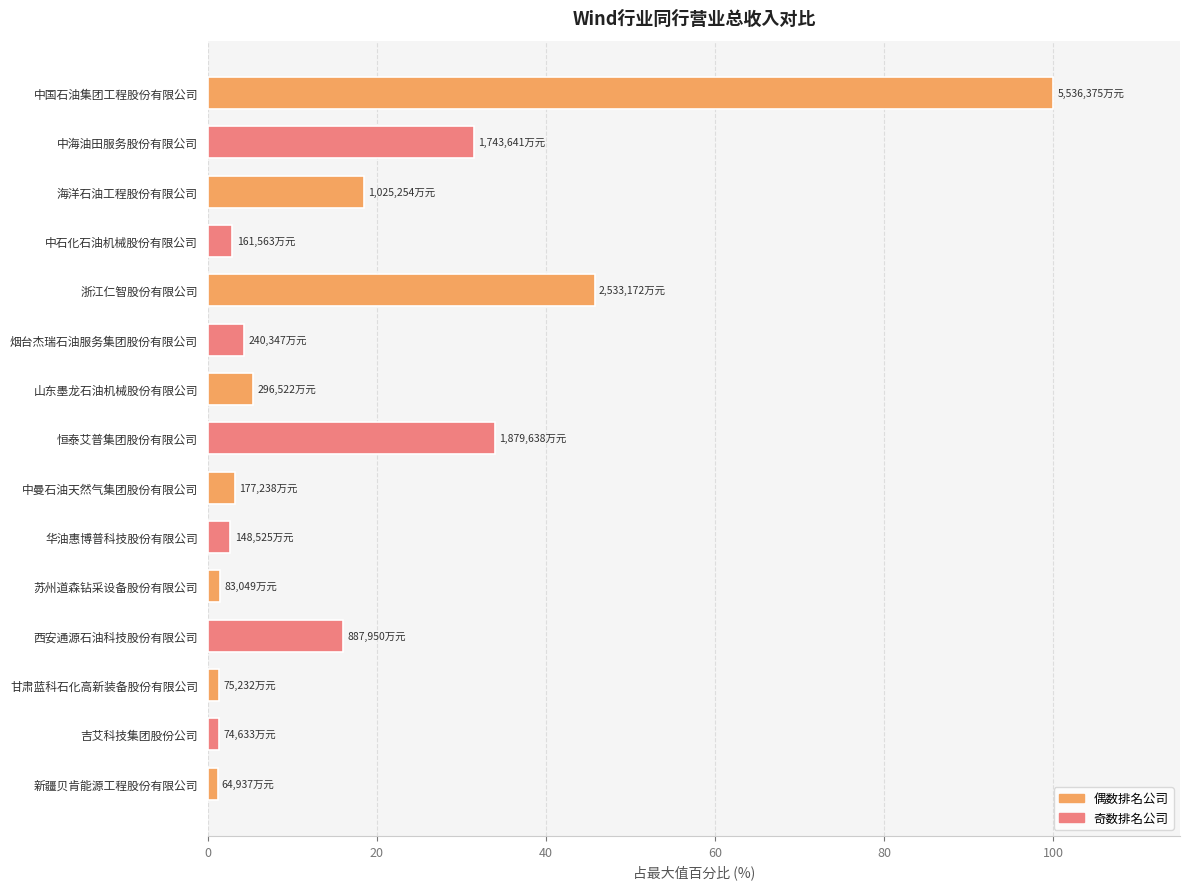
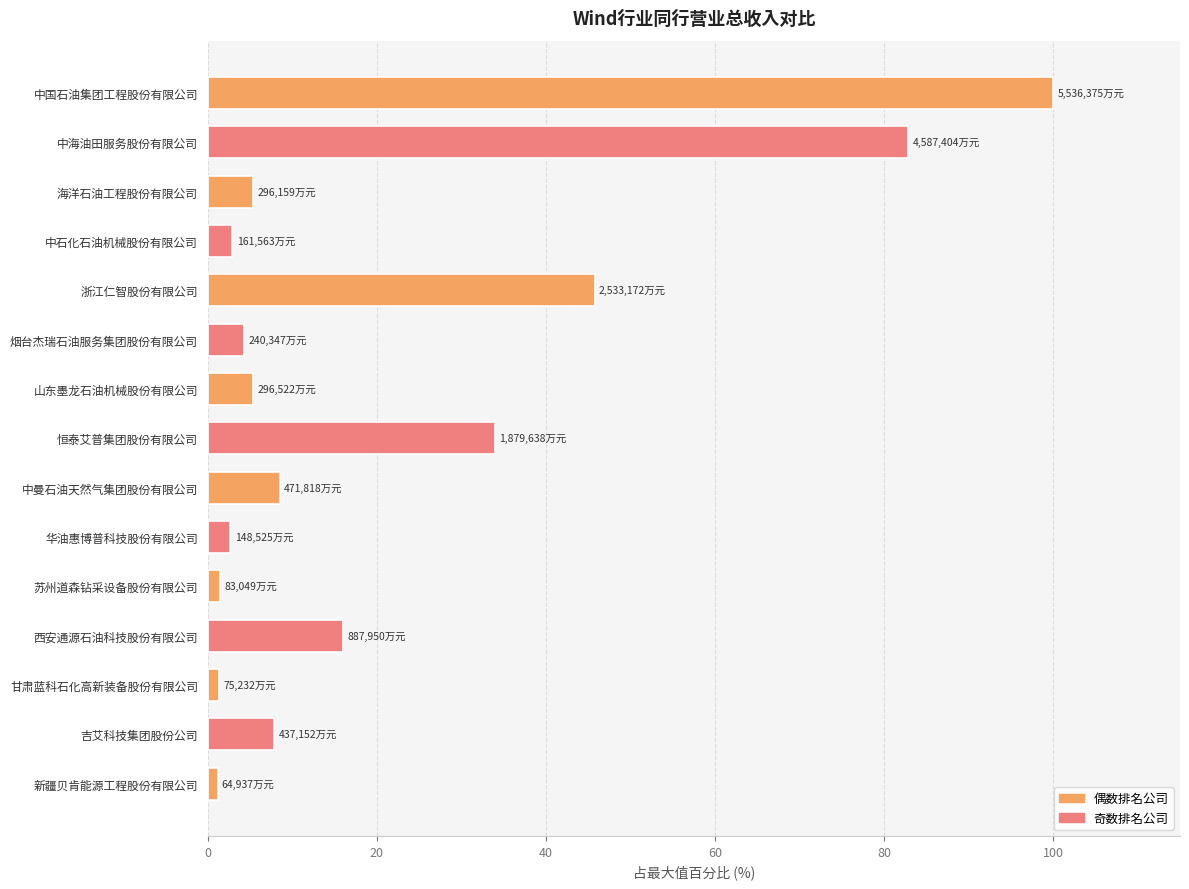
中海油田服务股份有限公司: 1,743,641 -> 4,587,404
海洋石油工程股份有限公司: 1,025,254 -> 296,159
中曼石油天然气集团股份有限公司: 177,238 -> 471,818
吉艾科技集团股份公司: 74,633 -> 437,152
